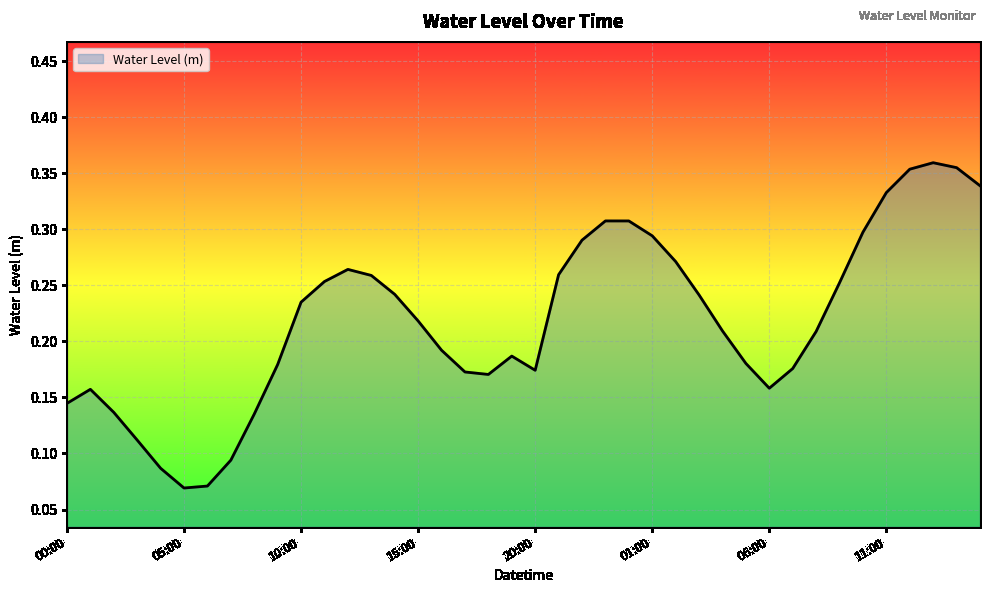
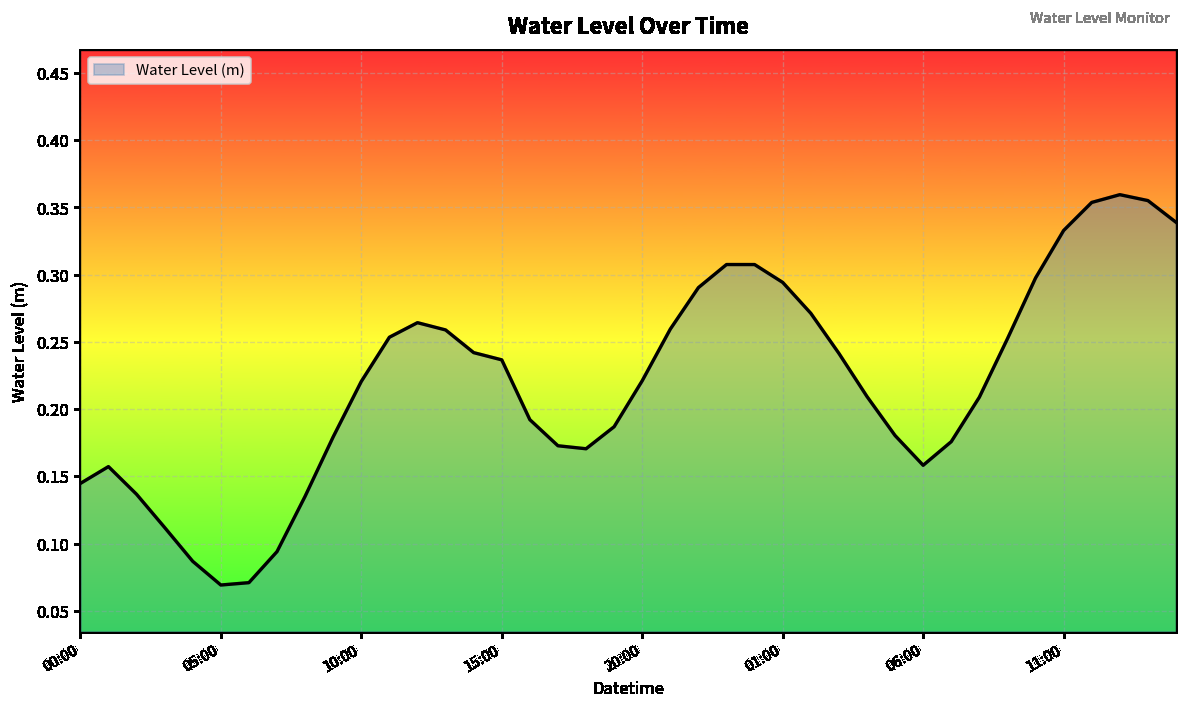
10:00: 0.235 -> 0.221
15:00: 0.218 -> 0.237
20:00: 0.174 -> 0.221
